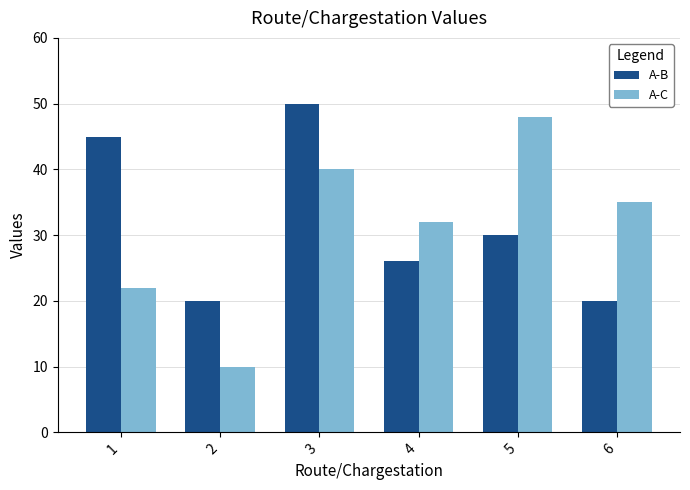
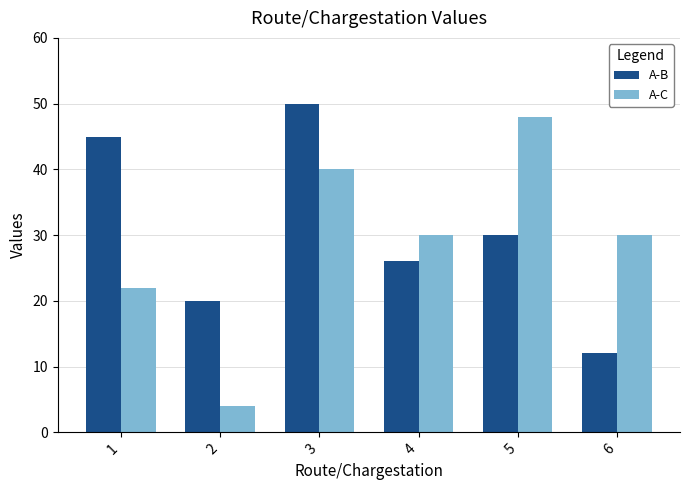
A-C, 2: 10 -> 4
A-C, 4: 32 -> 30
A-B, 6: 20 -> 12
A-C, 6: 35 -> 30
